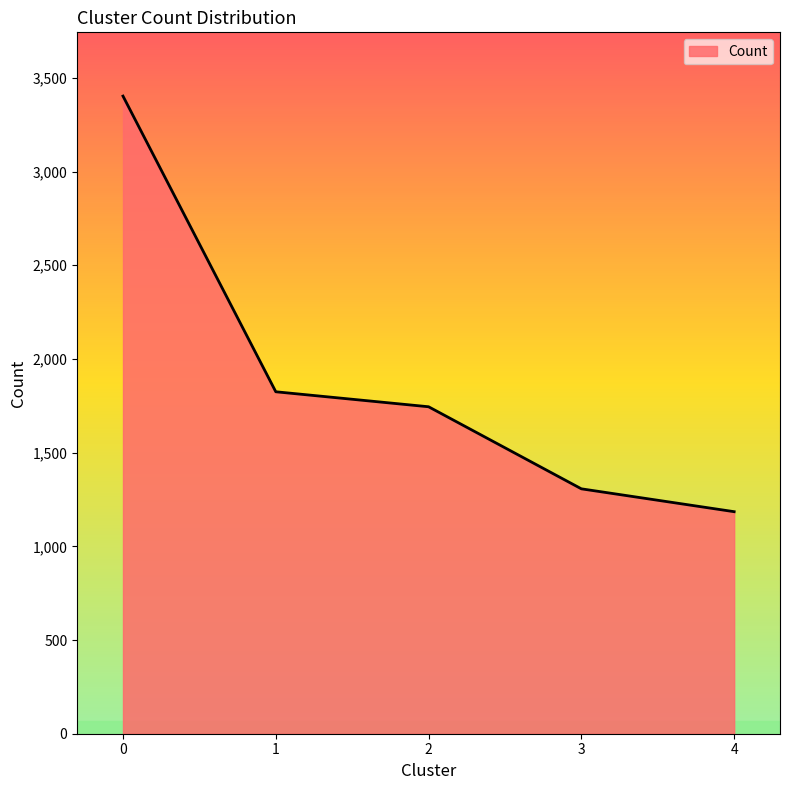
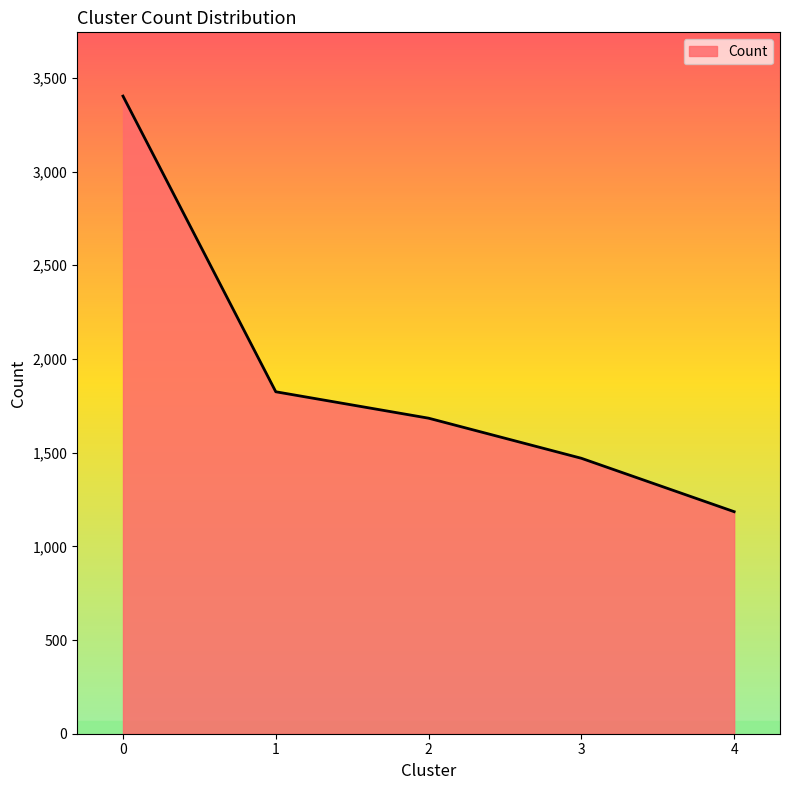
2: 1,750 -> 1,680
3: 1,310 -> 1,470
